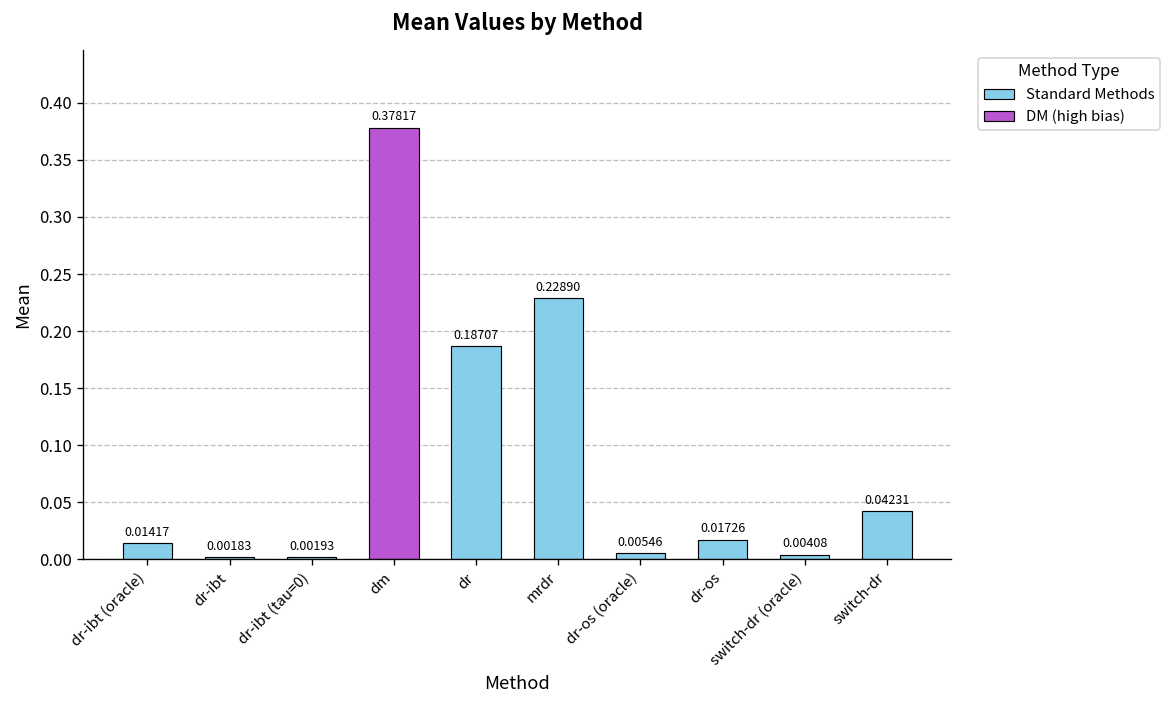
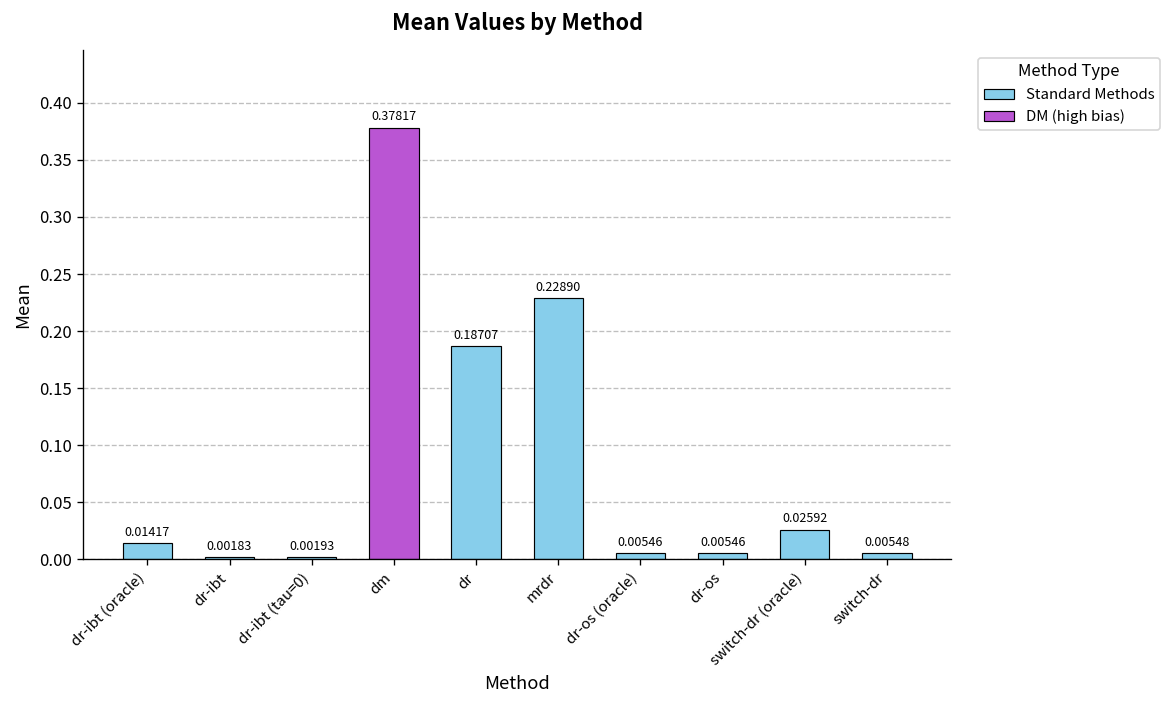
dr-os: 0.01726 -> 0.00546
switch-dr (oracle): 0.00408 -> 0.02592
switch-dr: 0.04231 -> 0.00548
